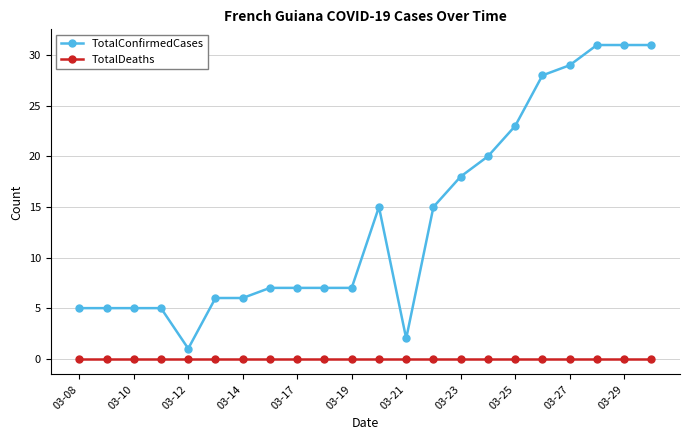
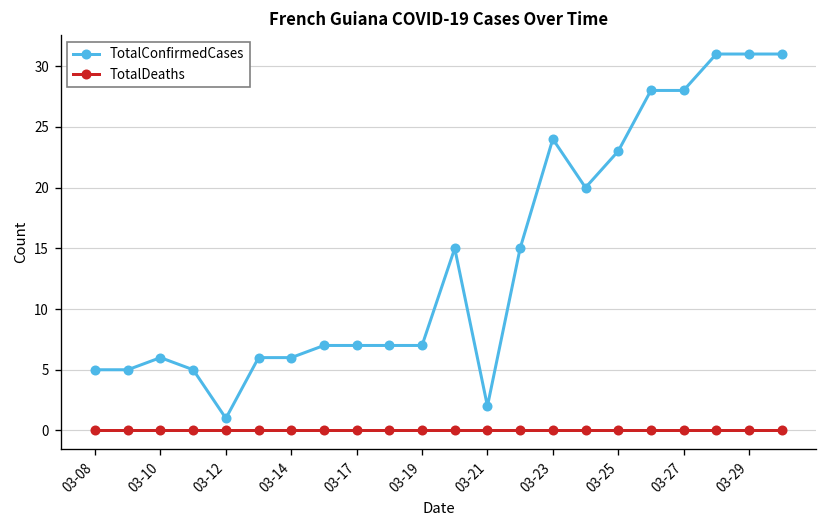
TotalConfirmedCases, 03-10: 5 -> 6
TotalConfirmedCases, 03-23: 18 -> 24
TotalConfirmedCases, 03-27: 29 -> 28
